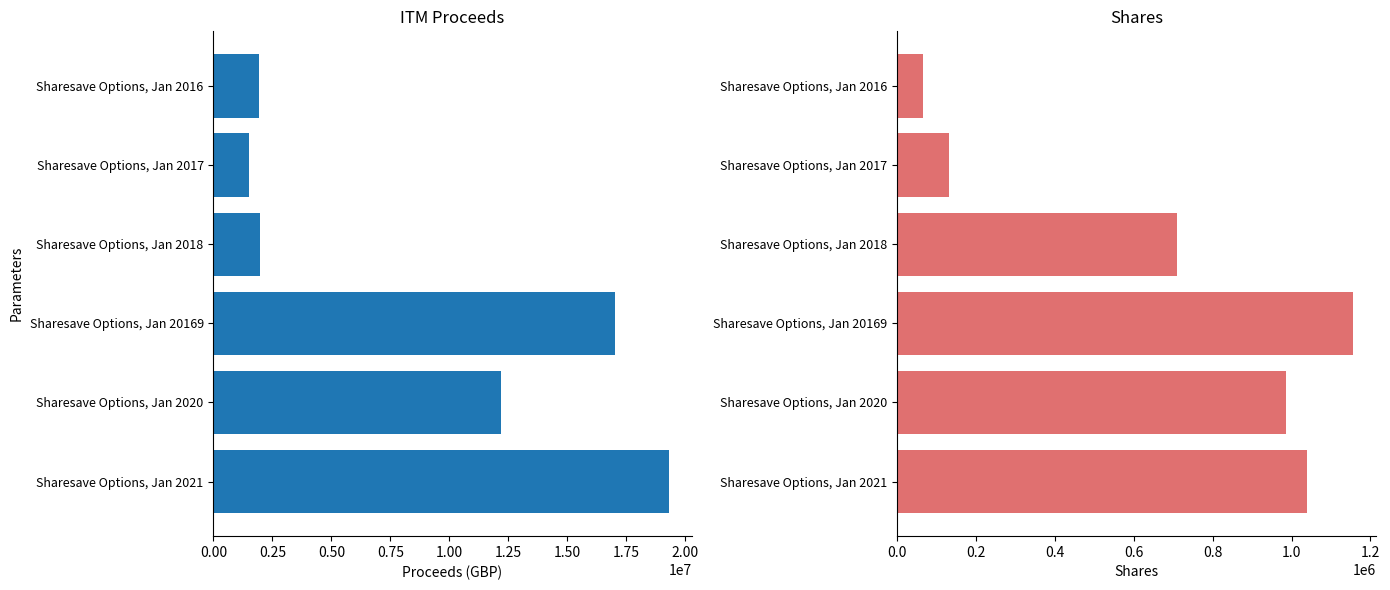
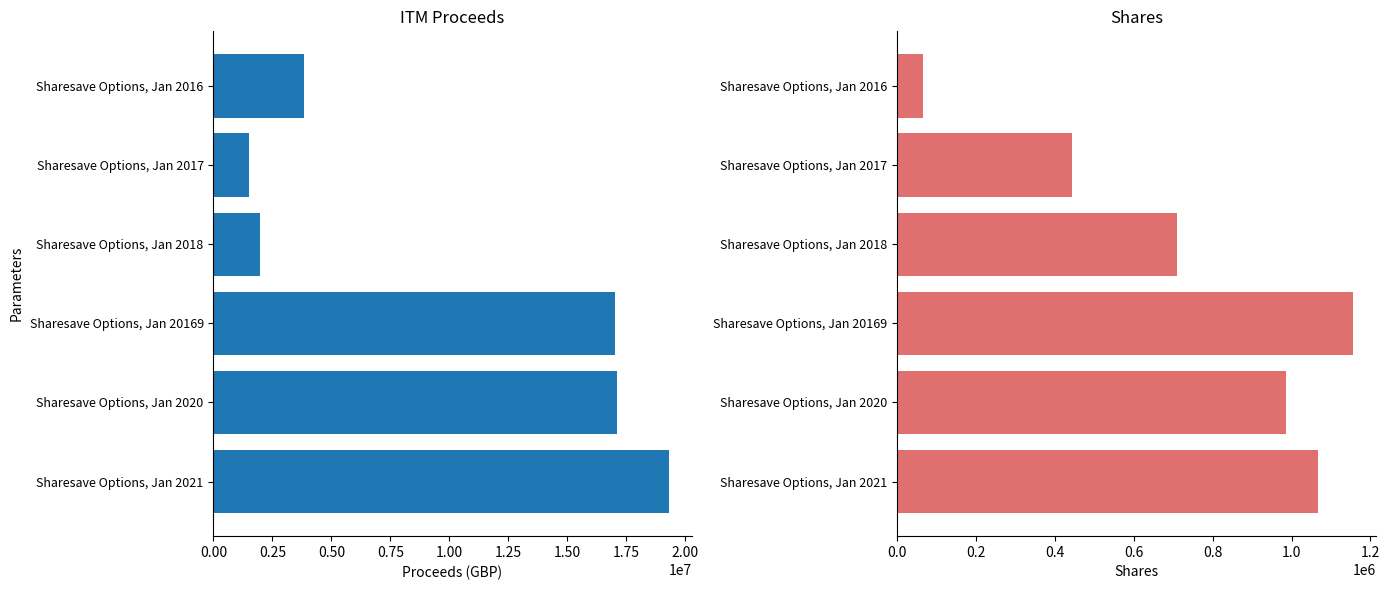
ITM Proceeds, Sharesave Options, Jan 2016: 1900000 -> 3800000
ITM Proceeds, Sharesave Options, Jan 2020: 12200000 -> 17100000
Shares, Sharesave Options, Jan 2017: 130000 -> 440000
Shares, Sharesave Options, Jan 2021: 1040000 -> 1070000
